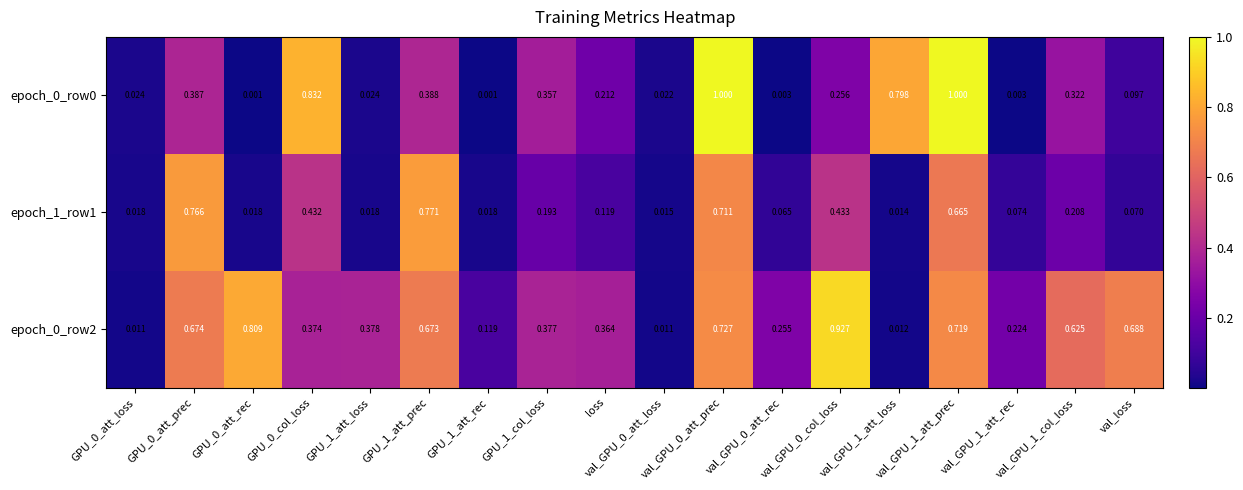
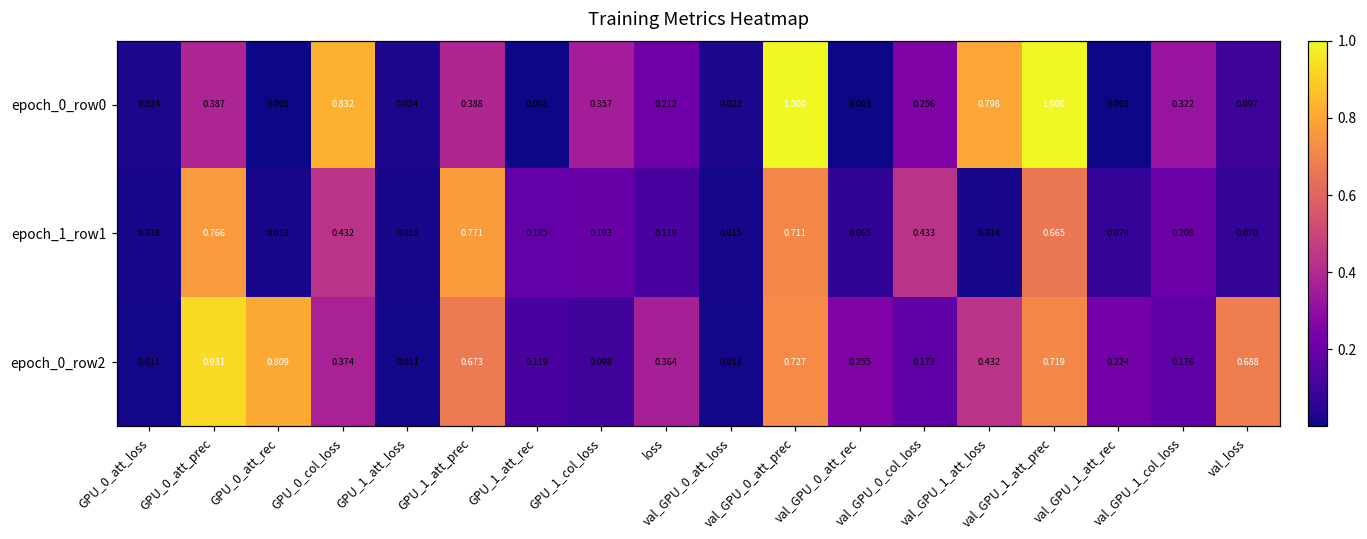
epoch_1_row1, GPU_1_att_rec: 0.018 -> 0.185
epoch_0_row2, GPU_0_att_prec: 0.674 -> 0.931
epoch_0_row2, GPU_1_att_loss: 0.378 -> 0.011
epoch_0_row2, GPU_1_col_loss: 0.377 -> 0.098
epoch_0_row2, val_GPU_0_col_loss: 0.927 -> 0.173
epoch_0_row2, val_GPU_1_att_loss: 0.012 -> 0.432
epoch_0_row2, val_GPU_1_col_loss: 0.625 -> 0.176
